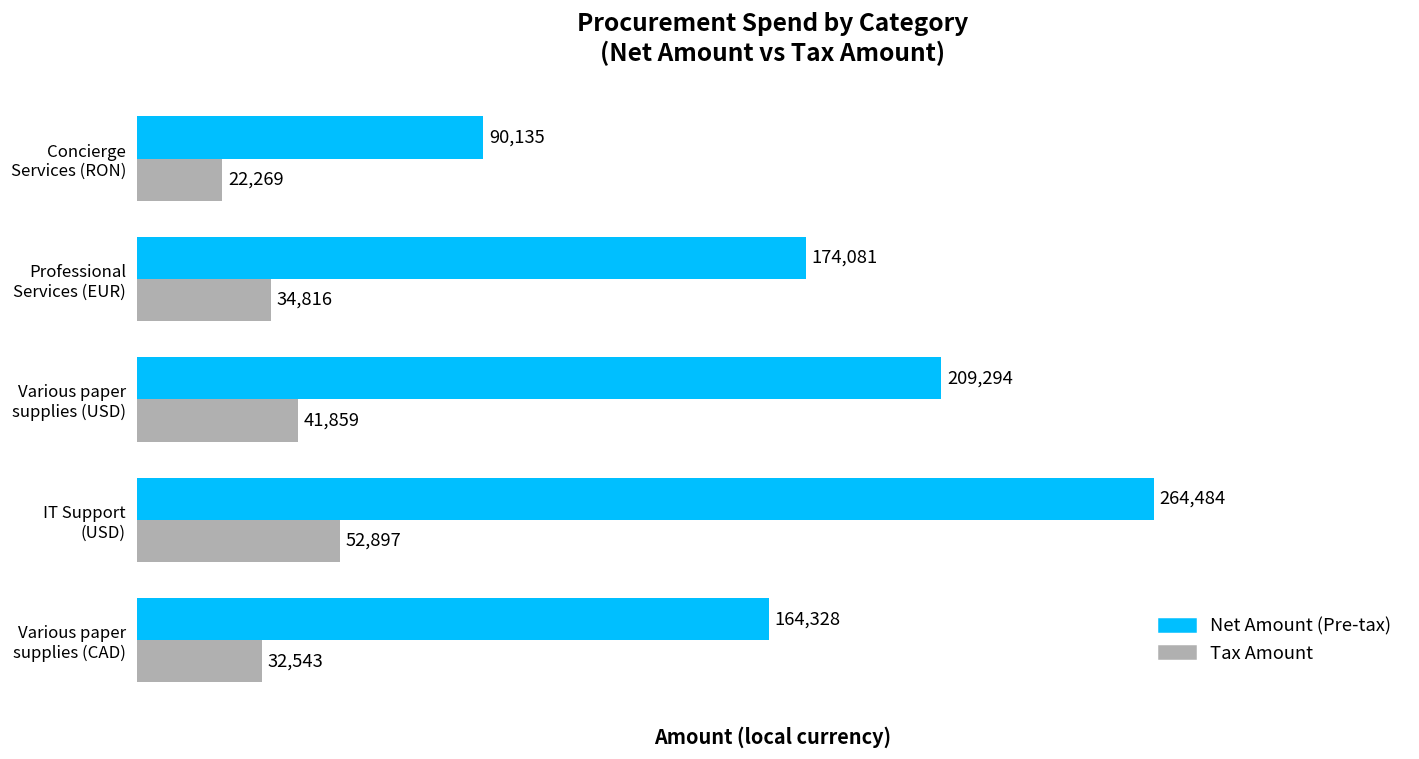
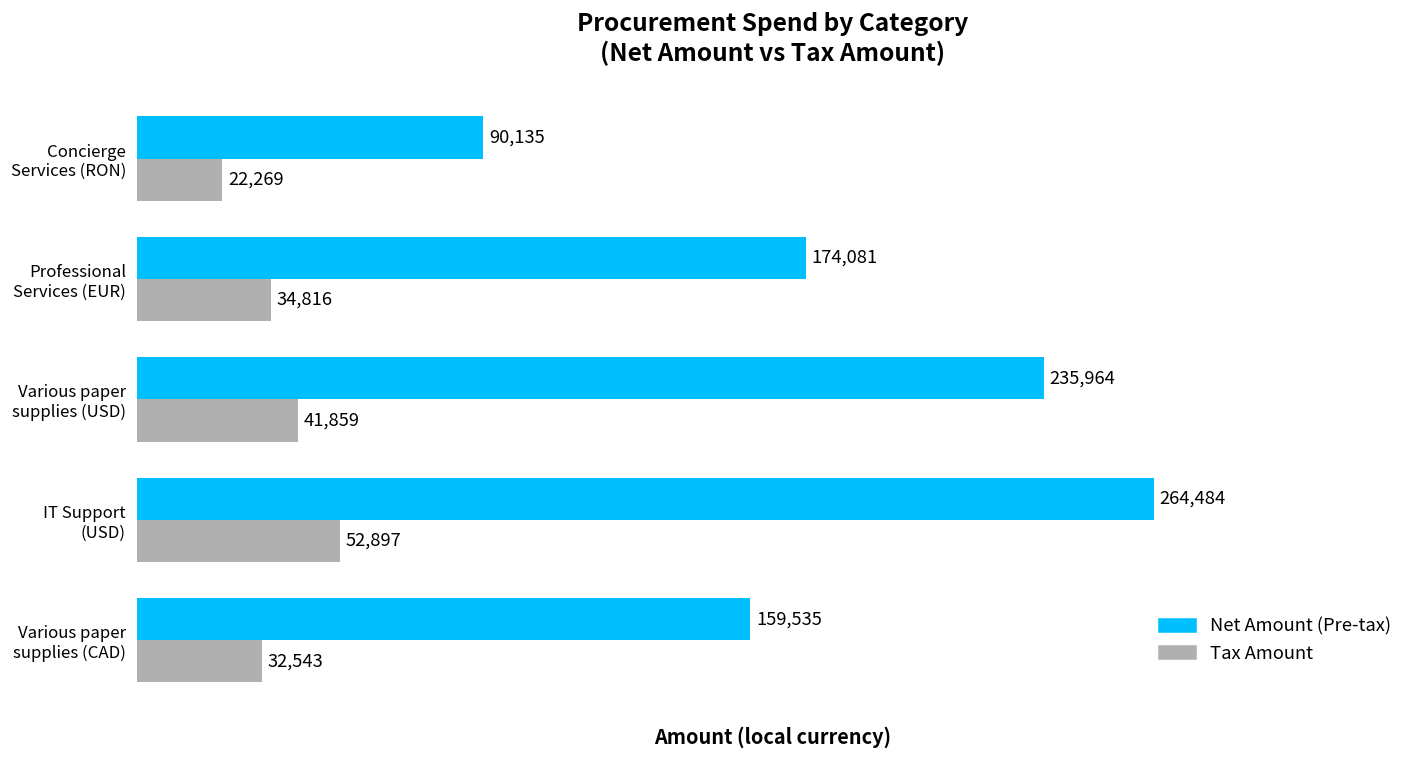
Net Amount (Pre-tax), Various paper supplies (USD): 209,294 -> 235,964
Net Amount (Pre-tax), Various paper supplies (CAD): 164,328 -> 159,535
